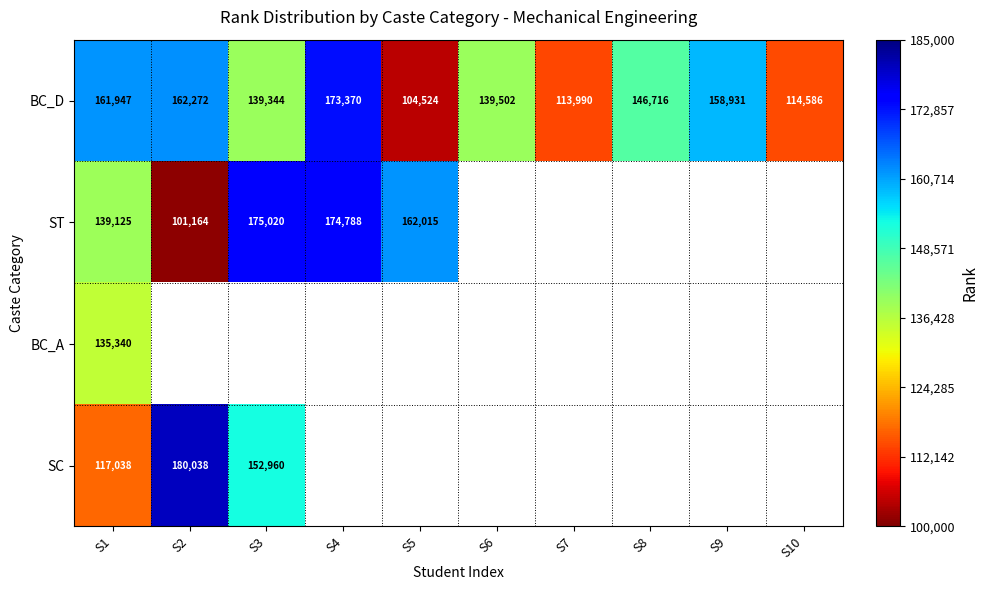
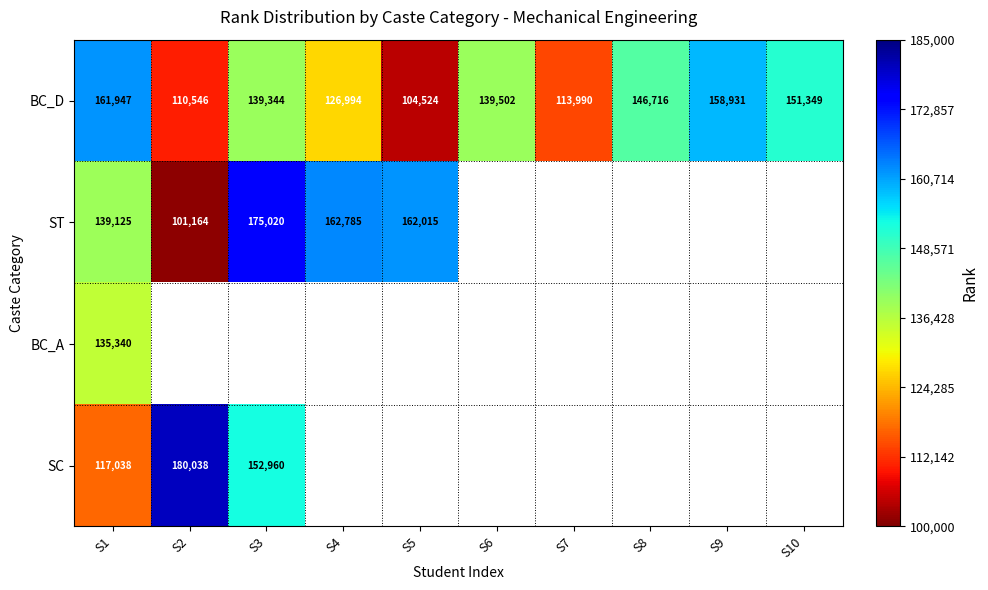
BC_D, S2: 162,272 -> 110,546
BC_D, S4: 173,370 -> 126,994
BC_D, S10: 114,586 -> 151,349
ST, S4: 174,788 -> 162,785
